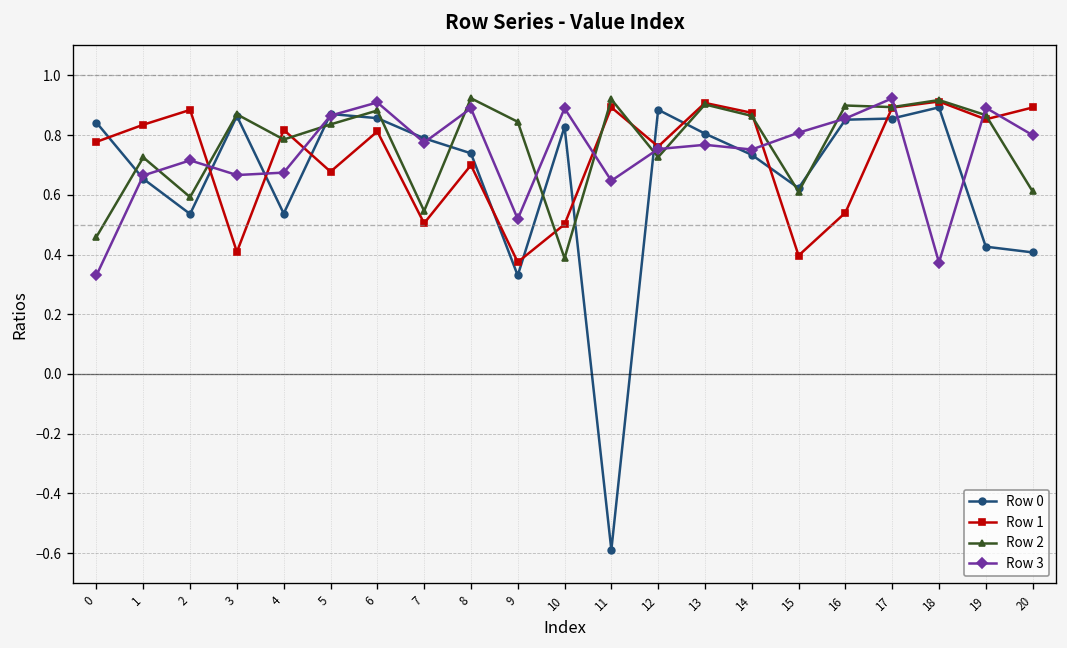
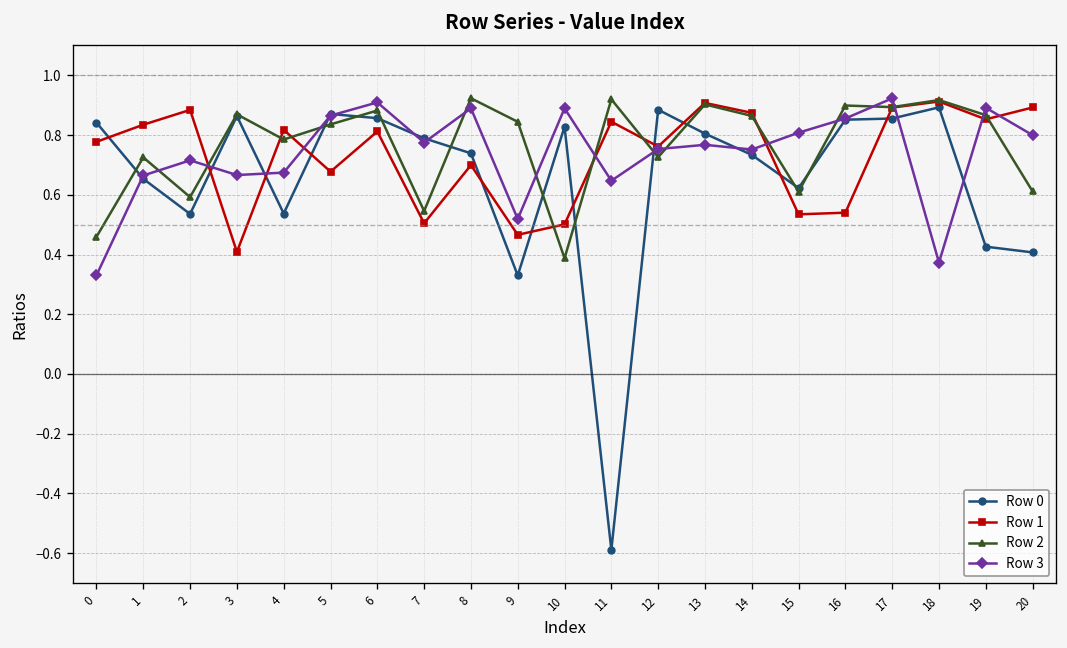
Row 1, 9: 0.37 -> 0.47
Row 1, 11: 0.89 -> 0.84
Row 1, 15: 0.40 -> 0.53
